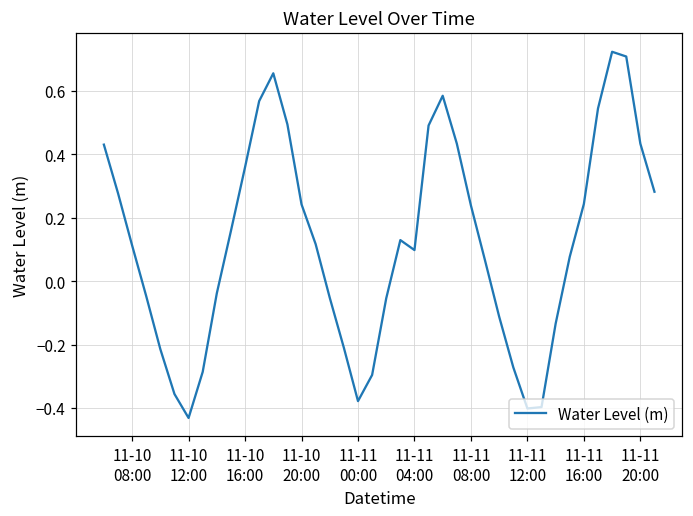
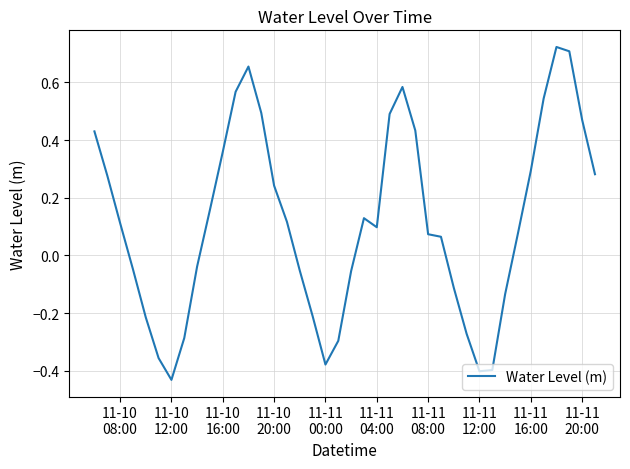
11-11 08:00: 0.24 -> 0.07
11-11 16:00: 0.24 -> 0.29
11-11 20:00: 0.43 -> 0.47
